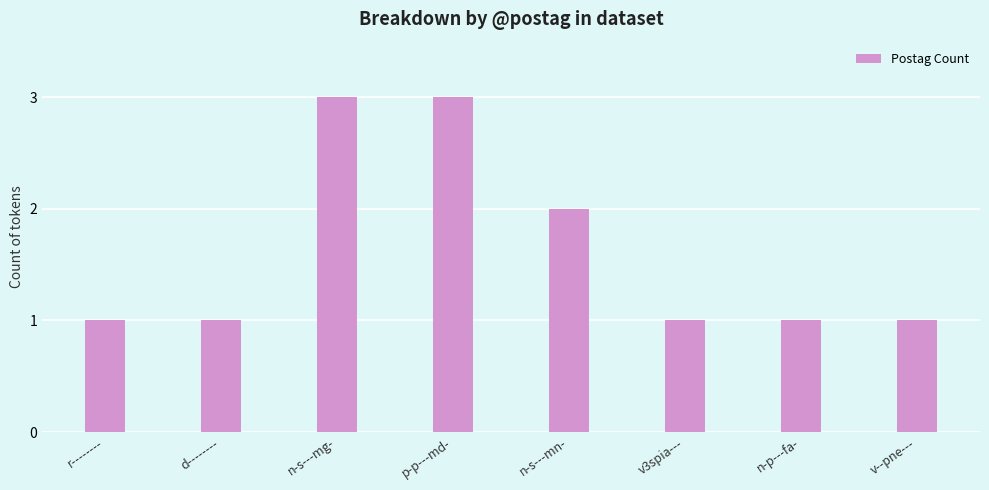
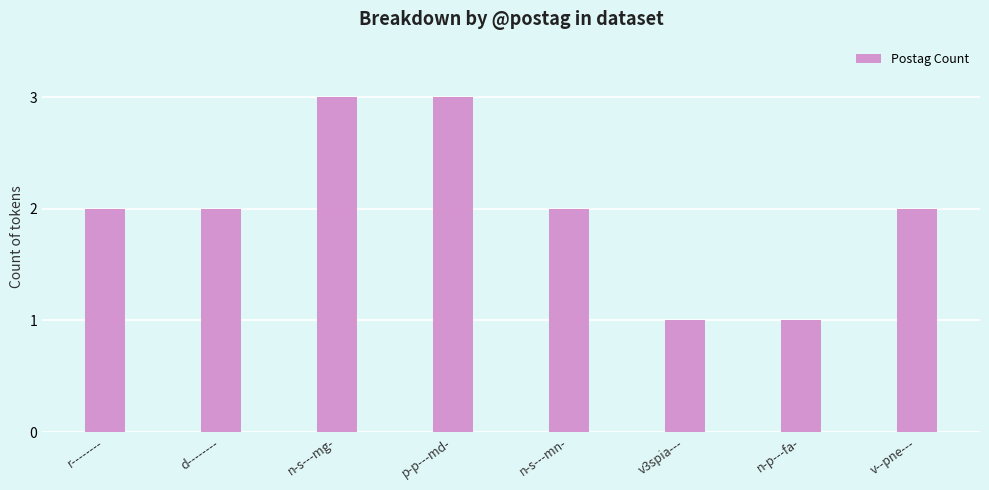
r--------: 1 -> 2
d--------: 1 -> 2
v--pne---: 1 -> 2
